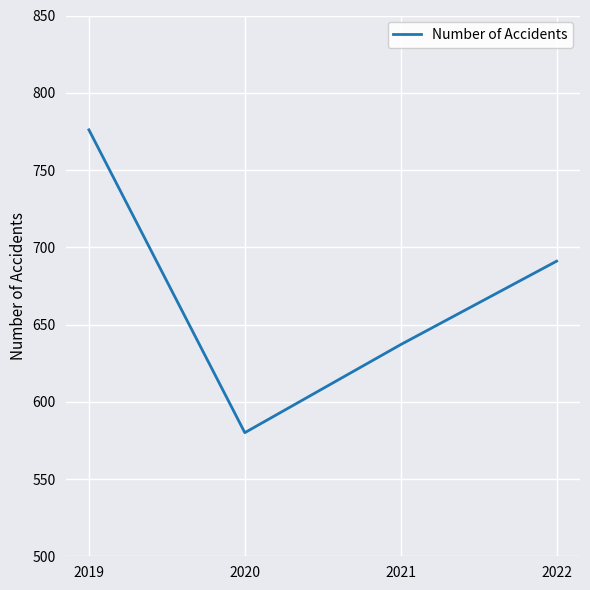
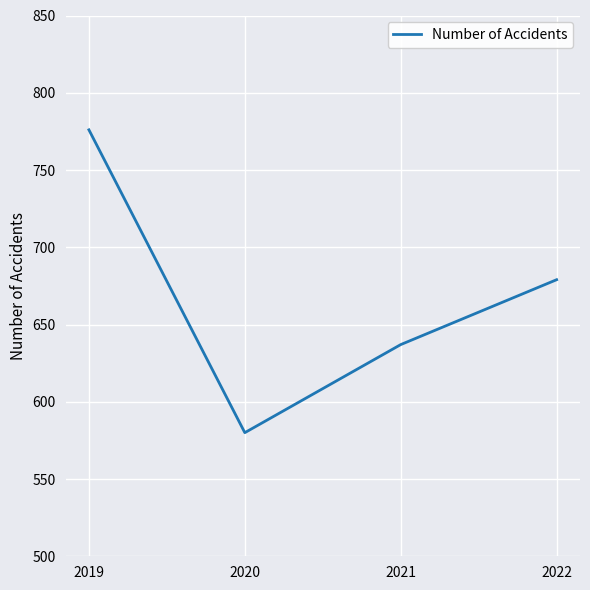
2022: 691 -> 679
